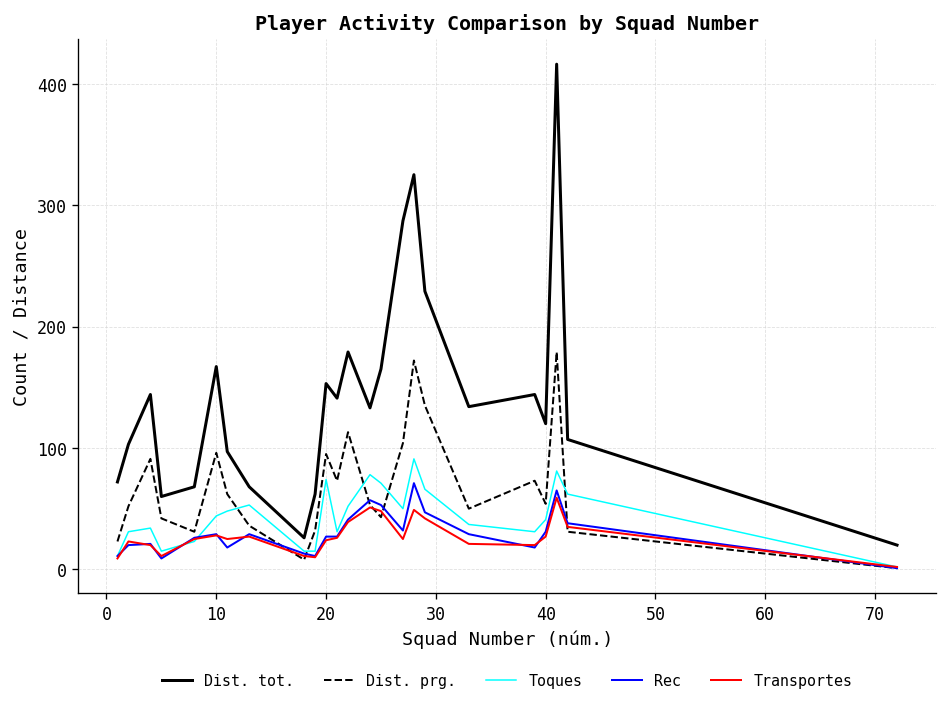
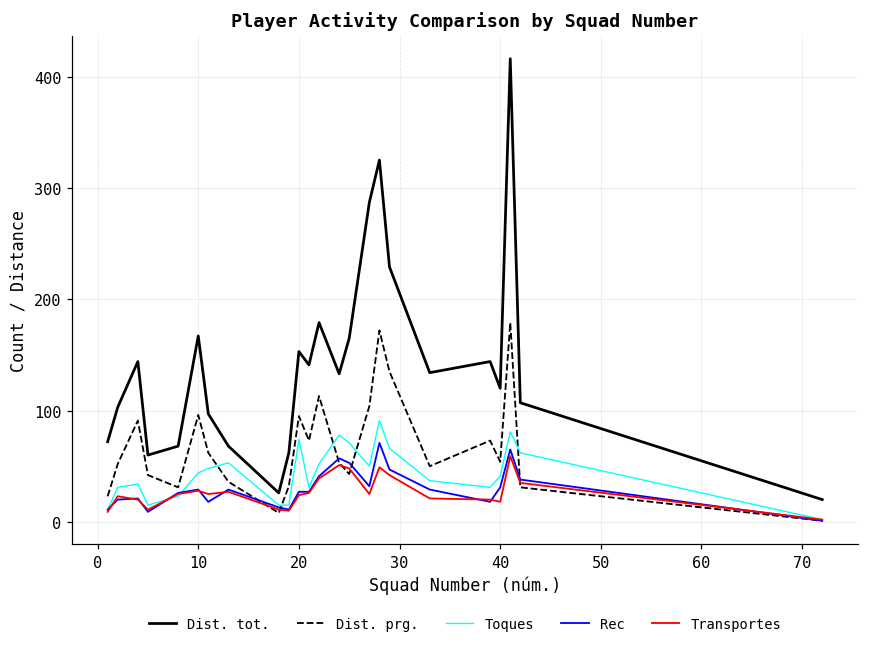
Transportes, 40: 27 -> 18
